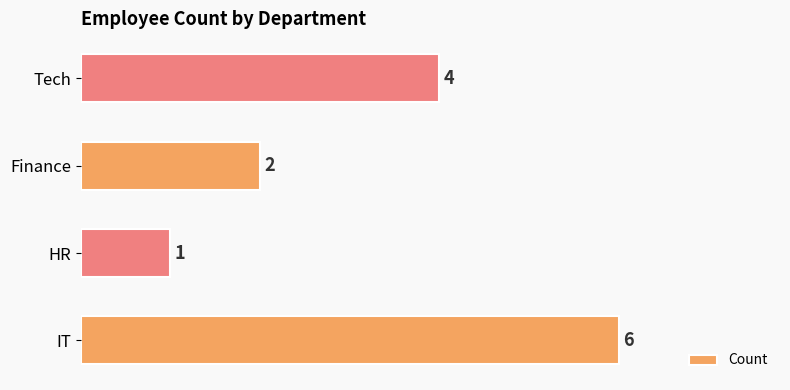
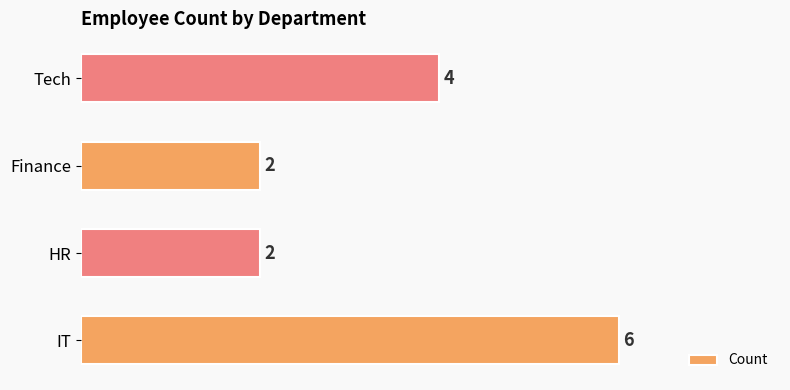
HR: 1 -> 2
